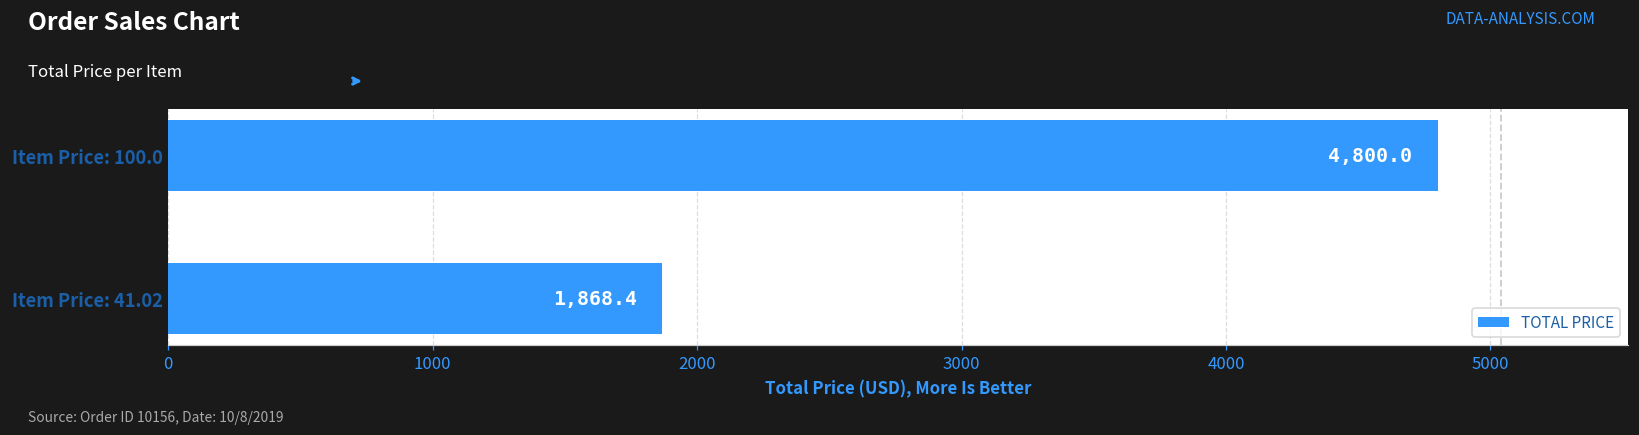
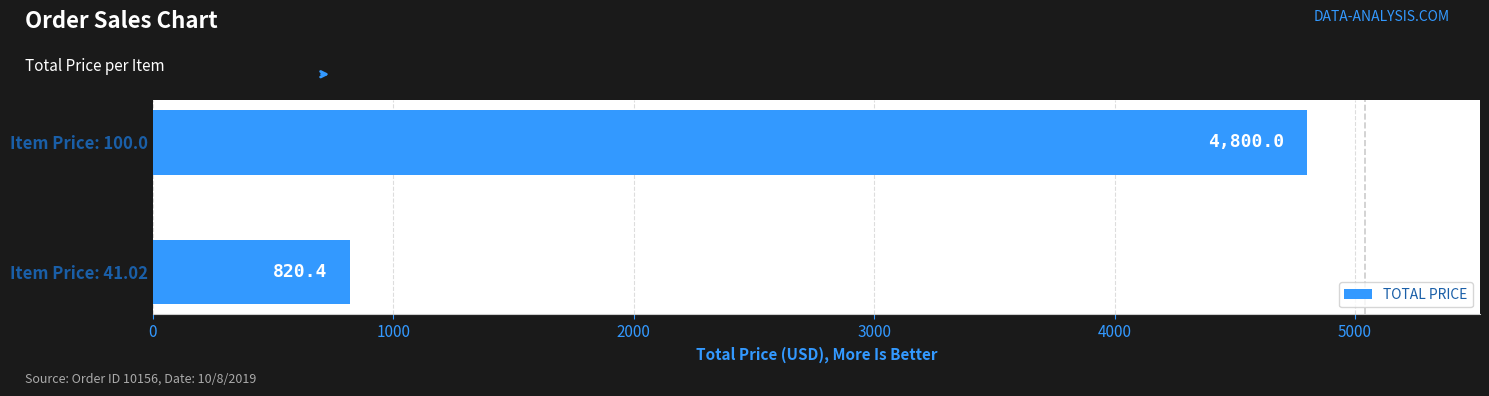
Item Price: 41.02: 1,868.4 -> 820.4
